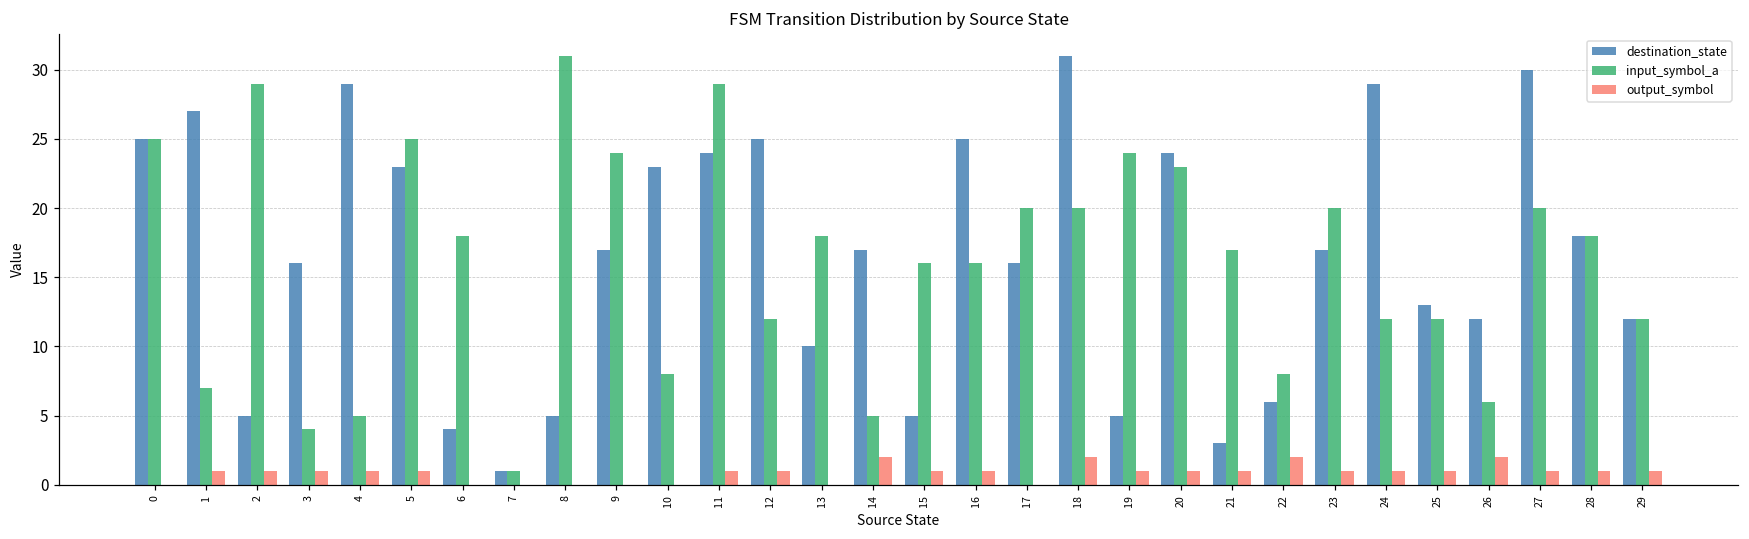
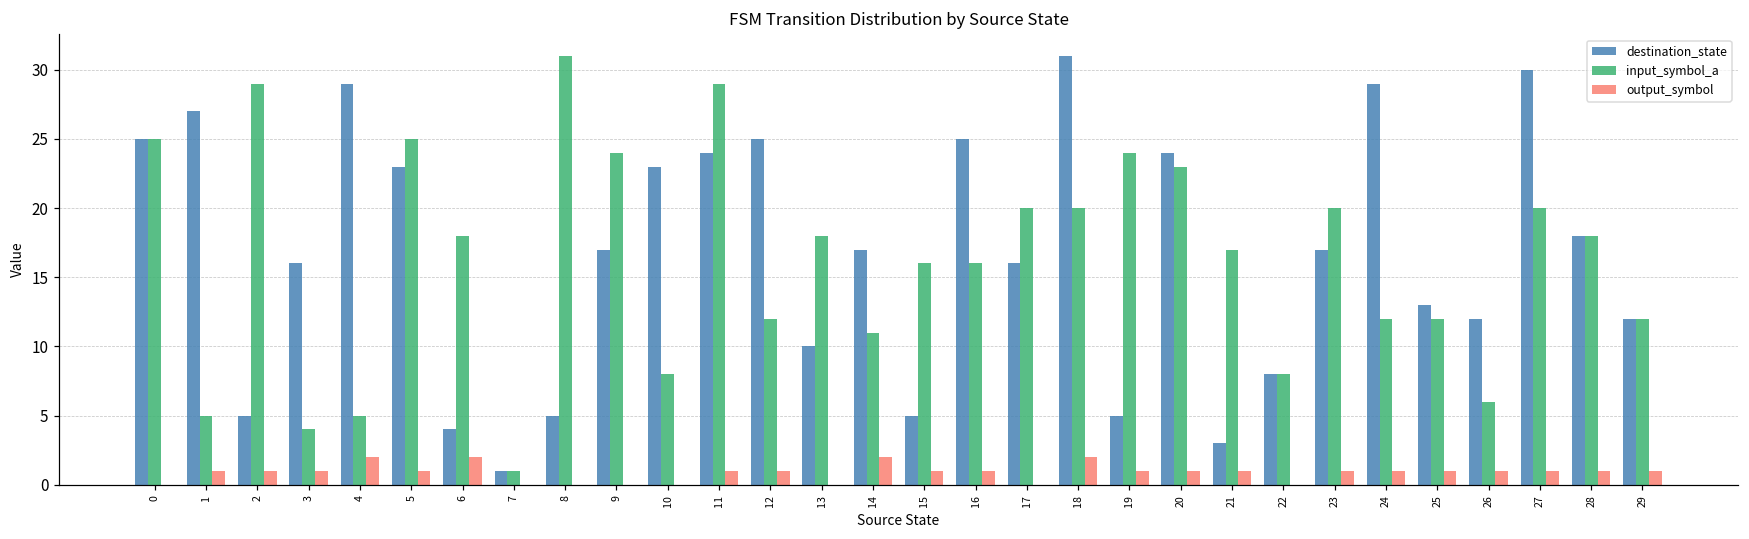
input_symbol_a, 1: 7 -> 5
output_symbol, 4: 1 -> 2
output_symbol, 6: 0 -> 2
input_symbol_a, 14: 5 -> 11
destination_state, 22: 6 -> 8
output_symbol, 22: 2 -> 0
output_symbol, 26: 2 -> 1
